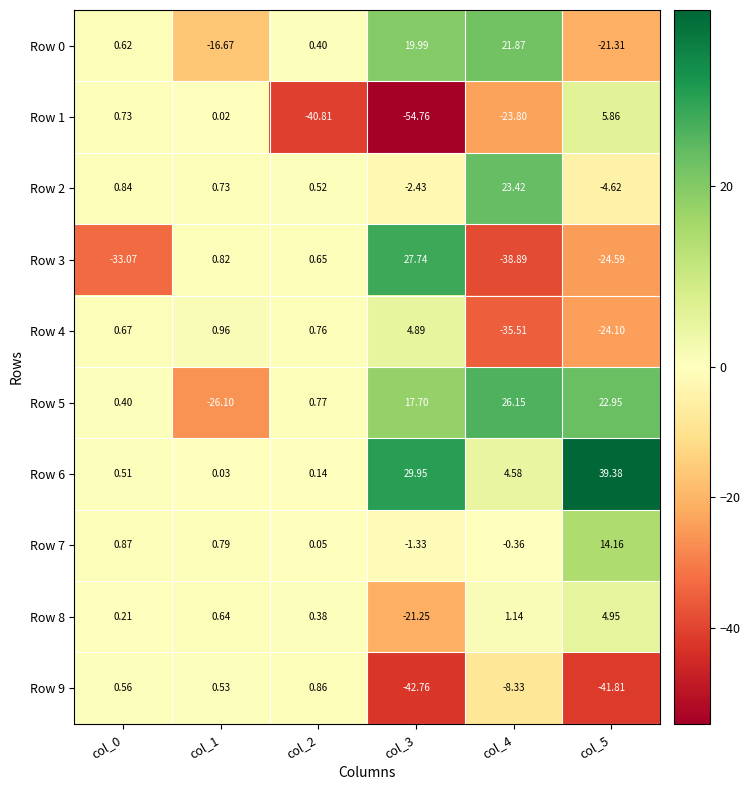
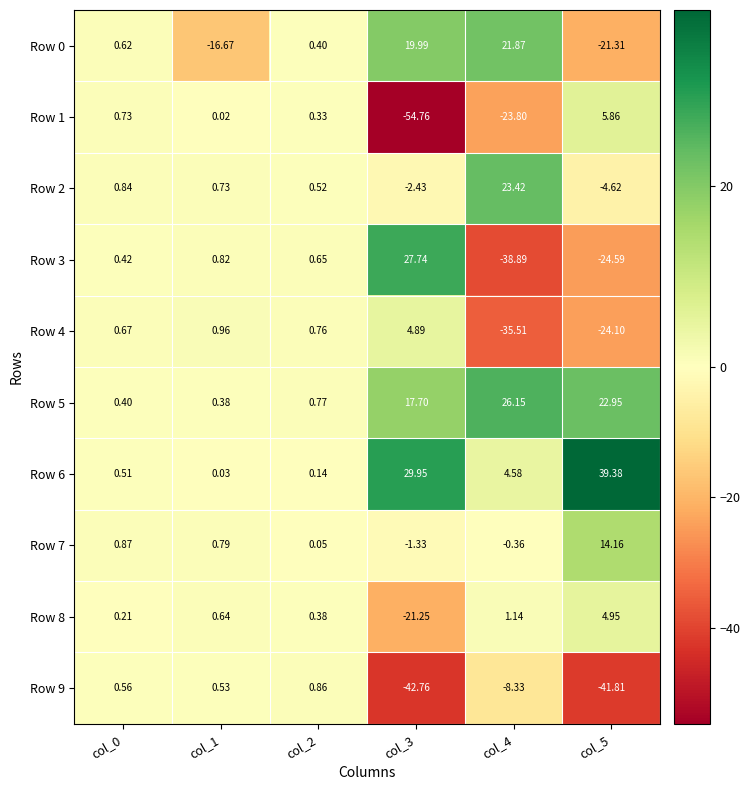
Row 1, col_2: -40.81 -> 0.33
Row 3, col_0: -33.07 -> 0.42
Row 5, col_1: -26.10 -> 0.38
